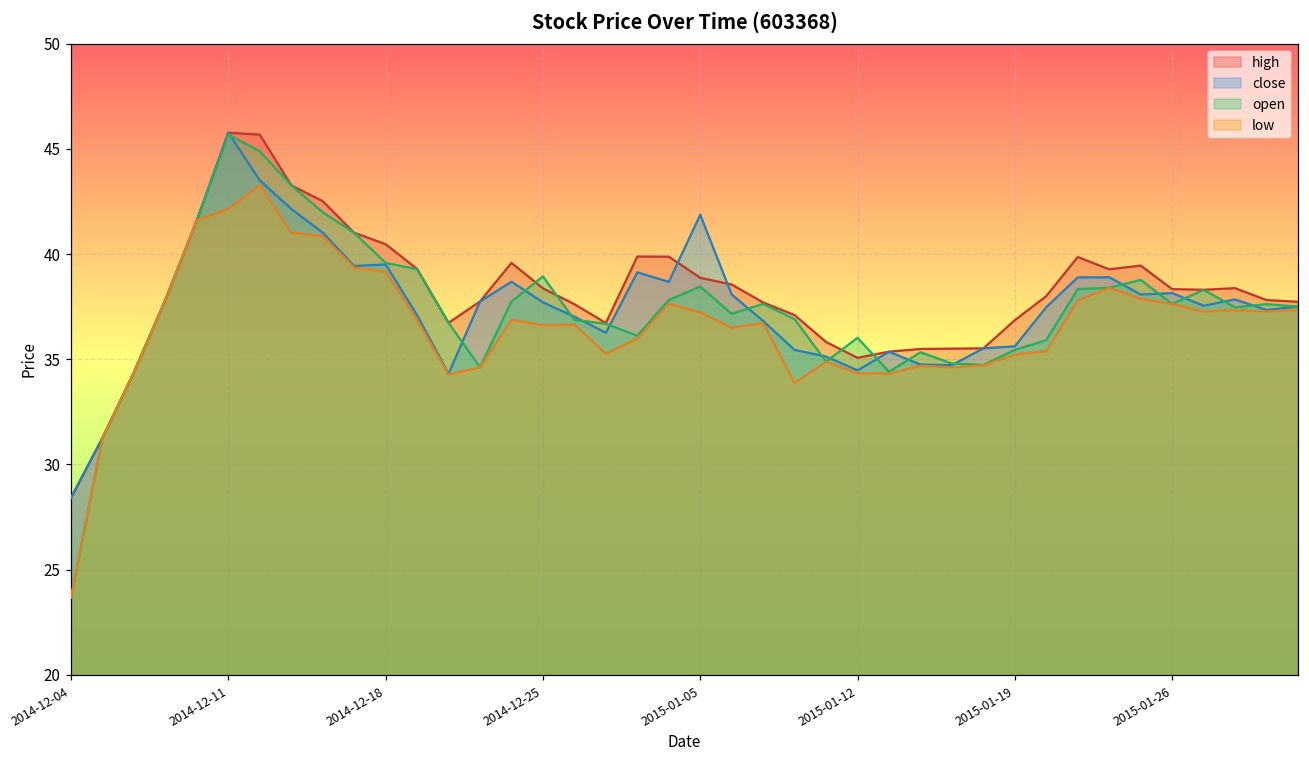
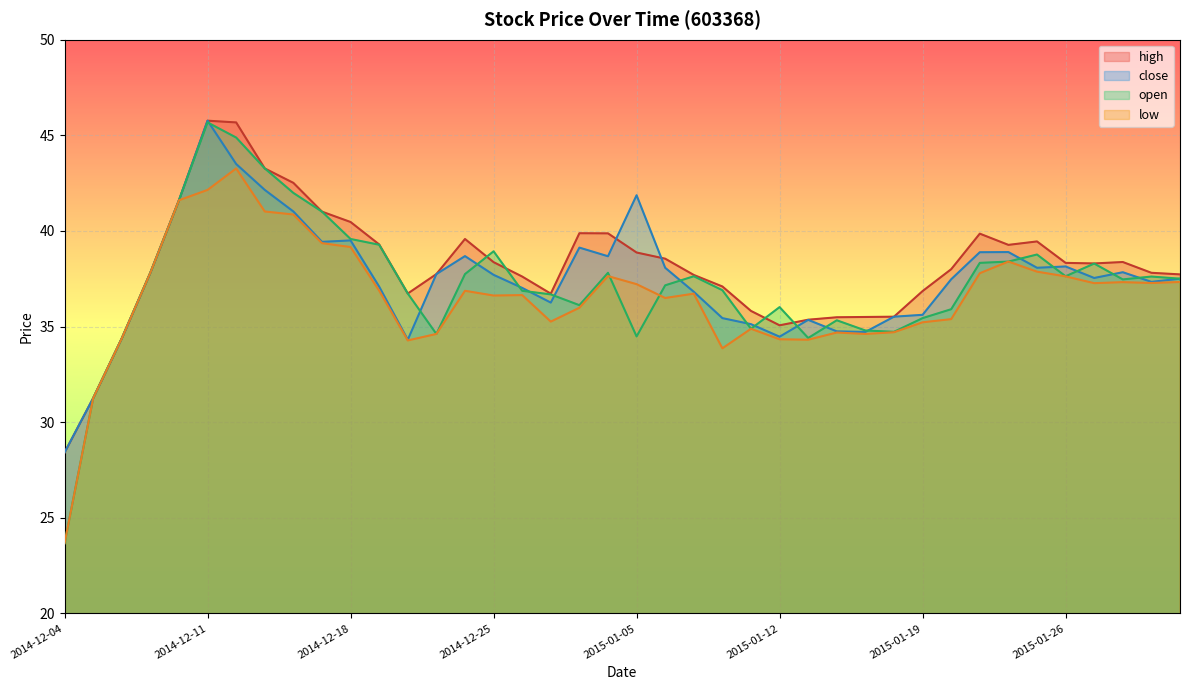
open, 2015-01-05: 38.5 -> 34.5
